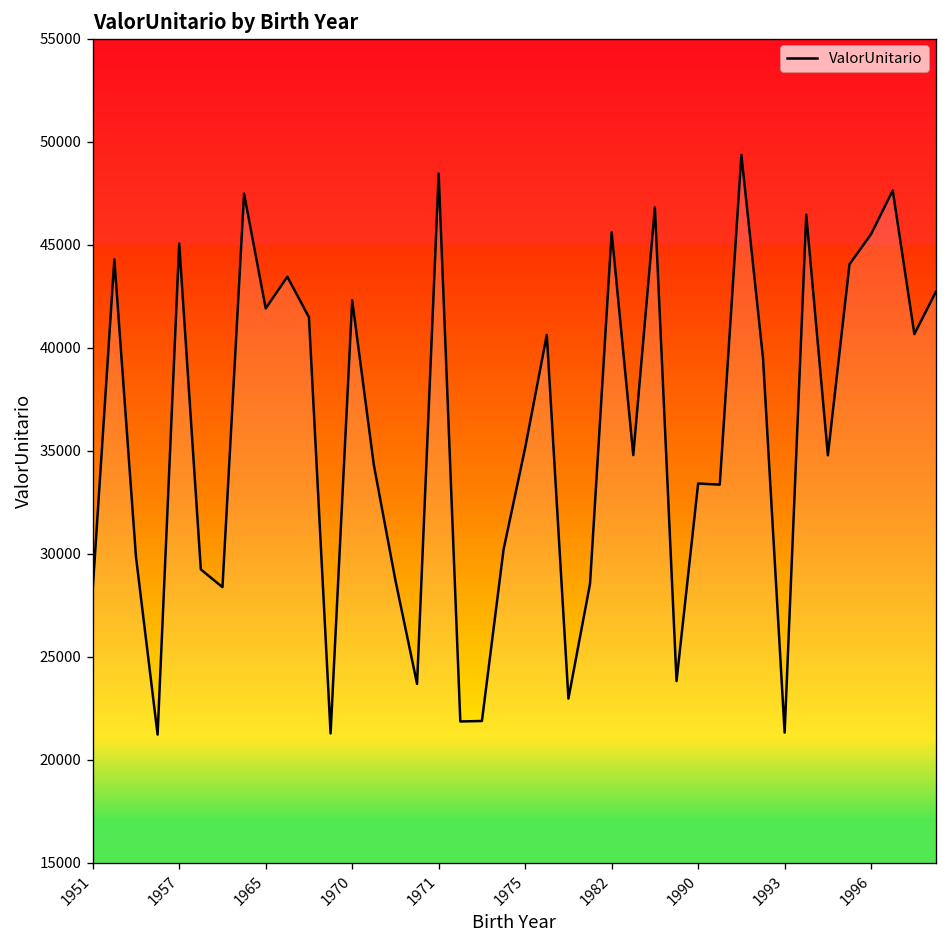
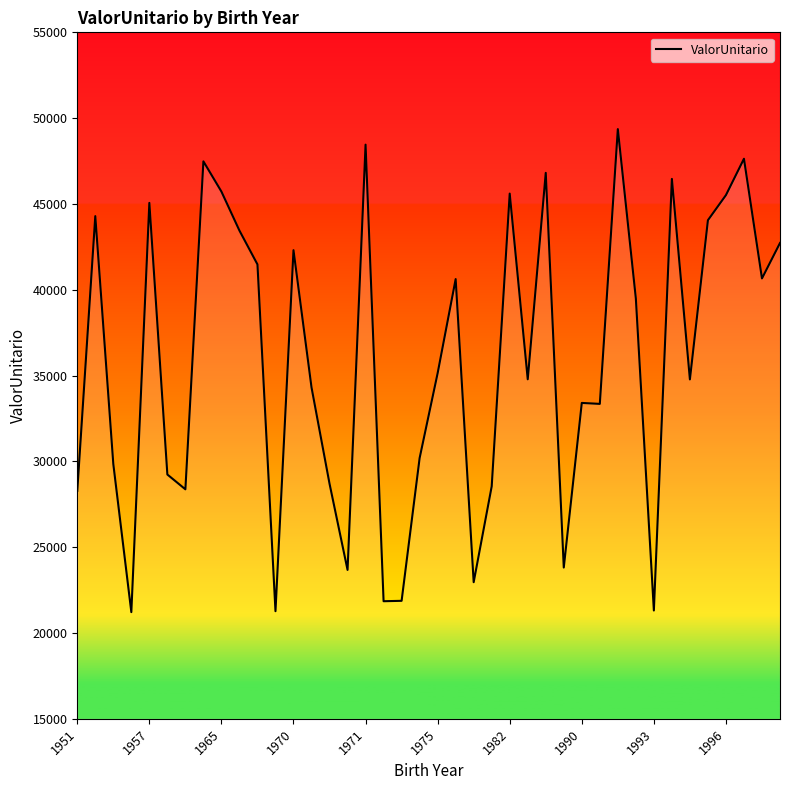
1965: 41900 -> 45700
